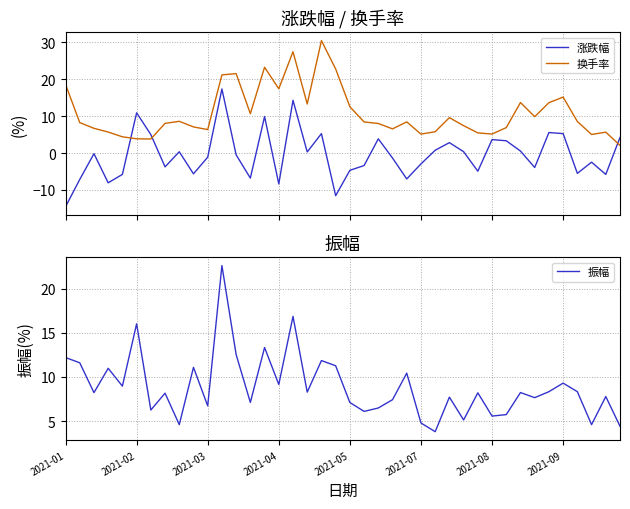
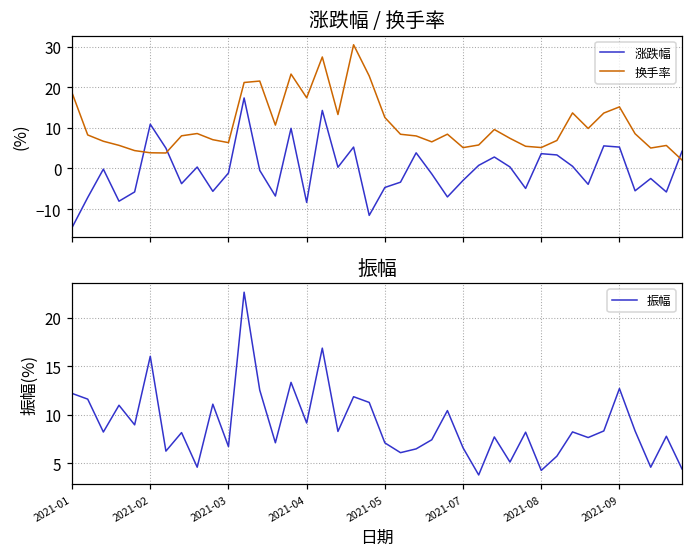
振幅, 2021-07: 5 -> 7
振幅, 2021-08: 6 -> 4
振幅, 2021-09: 9 -> 13
